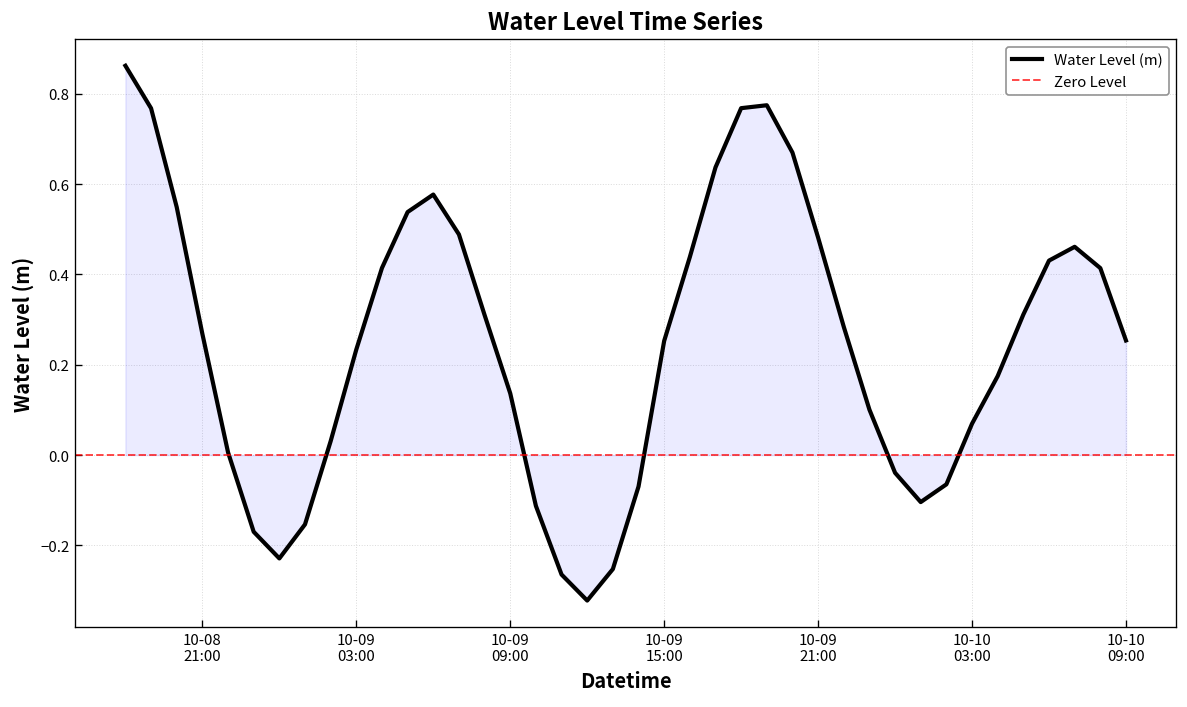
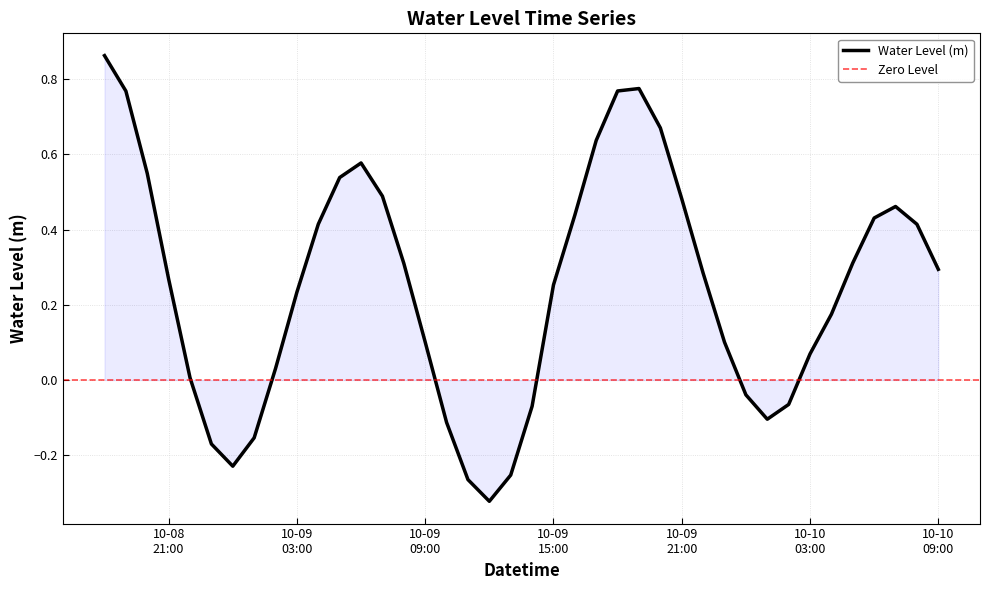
Water Level (m), 10-09 09:00: 0.14 -> 0.10
Water Level (m), 10-10 09:00: 0.25 -> 0.29
